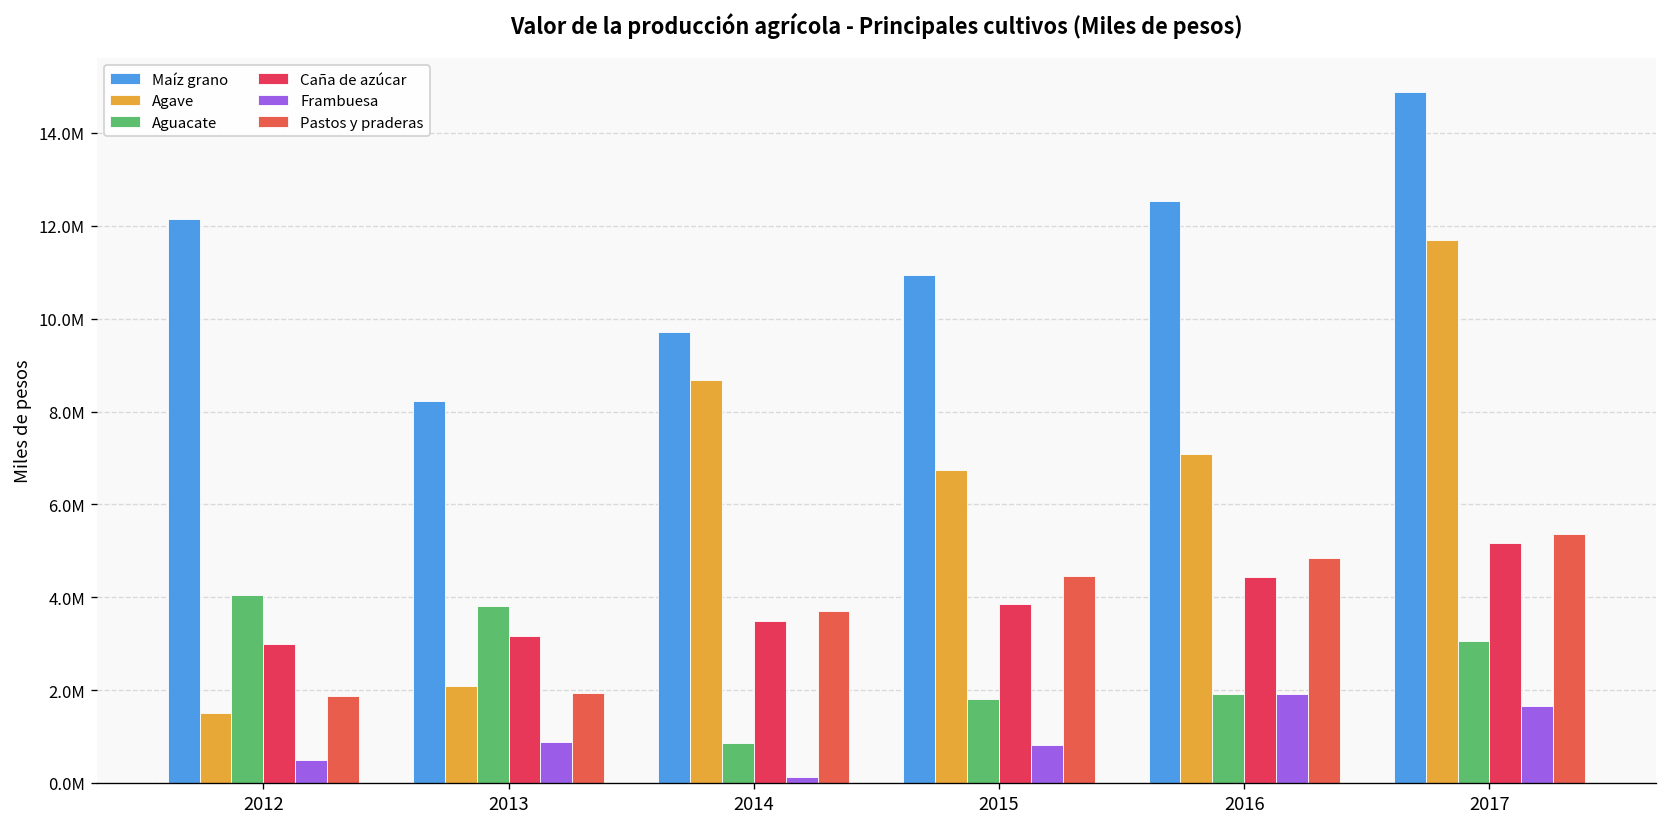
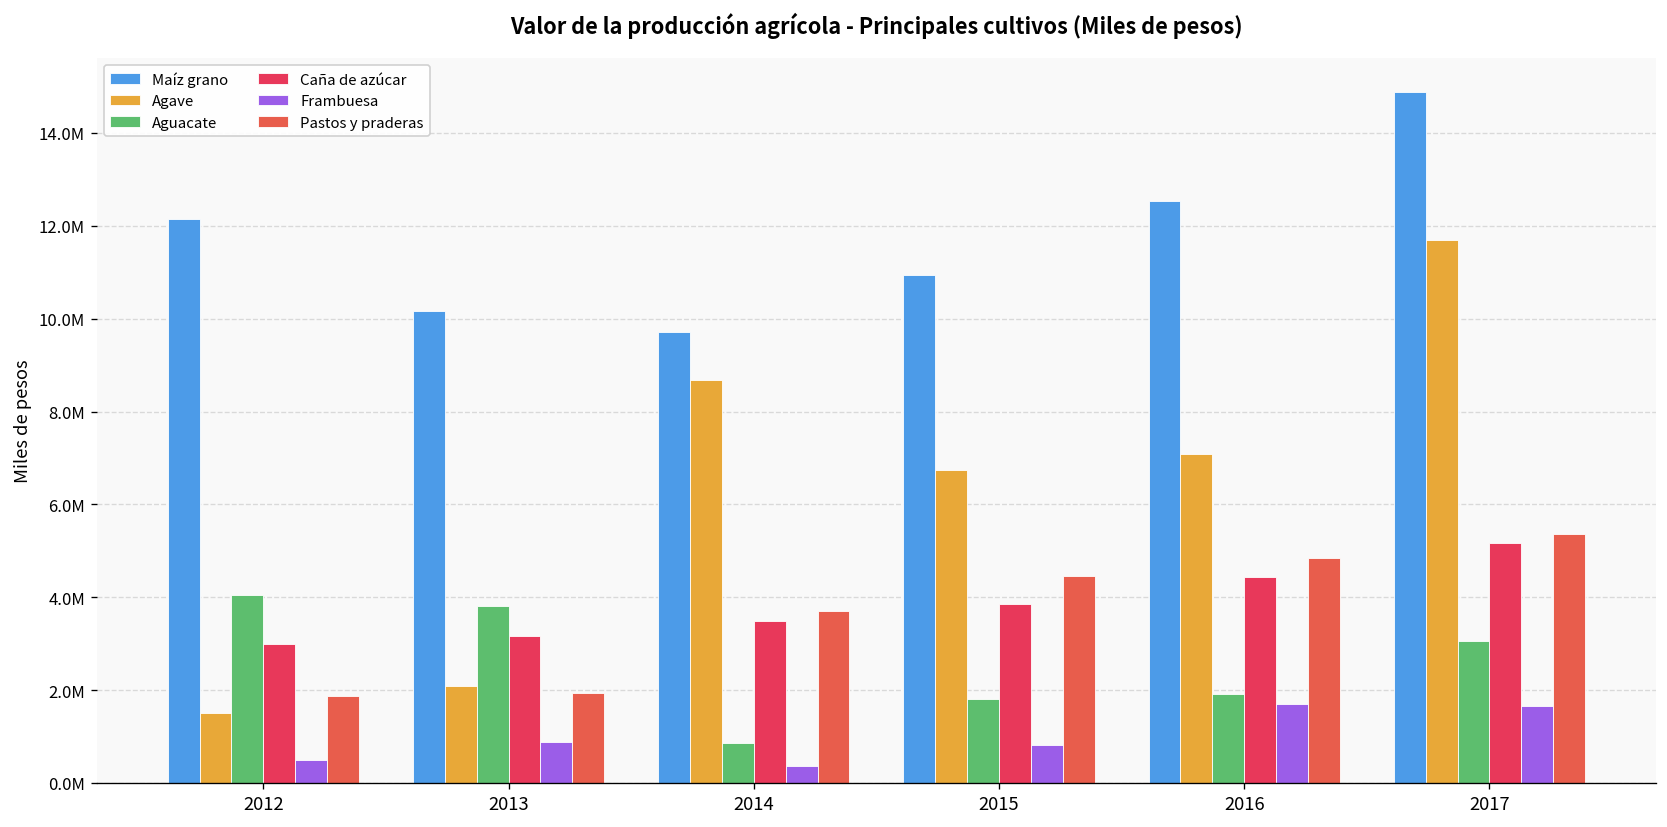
Maíz grano, 2013: 8200000 -> 10200000
Frambuesa, 2014: 100000 -> 400000
Frambuesa, 2016: 1900000 -> 1700000
